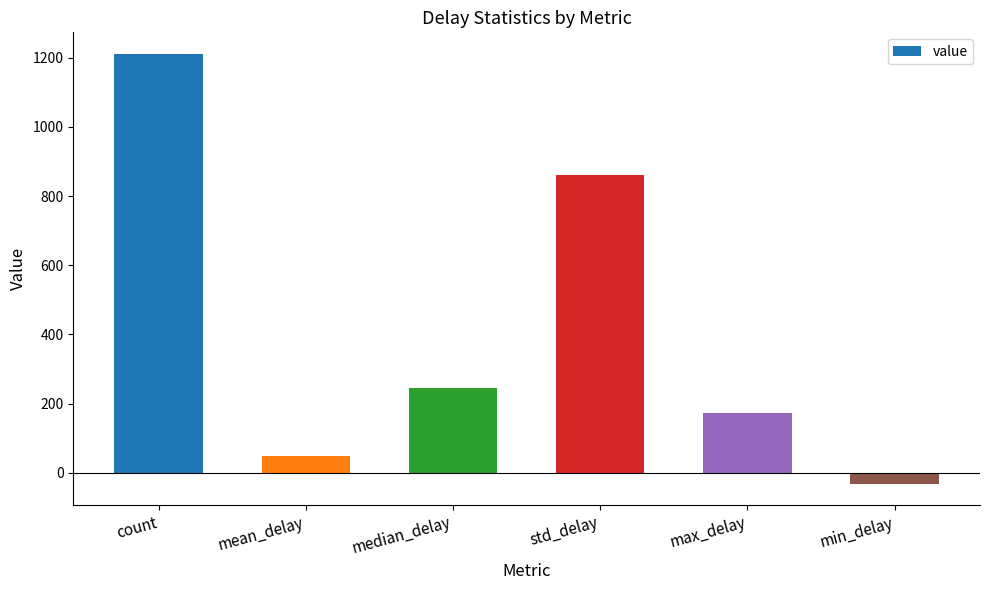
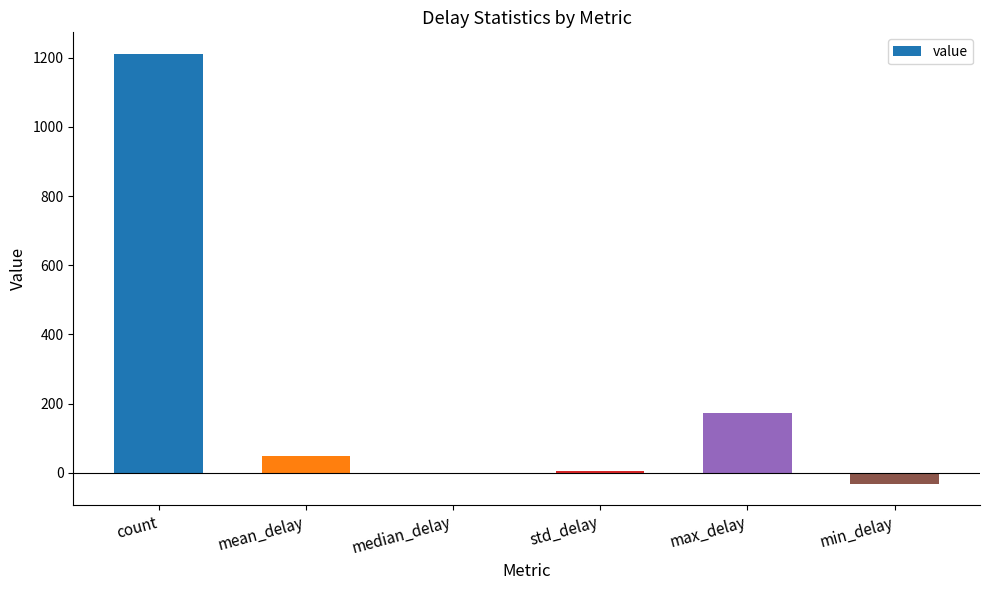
median_delay: 240 -> 0
std_delay: 860 -> 10
